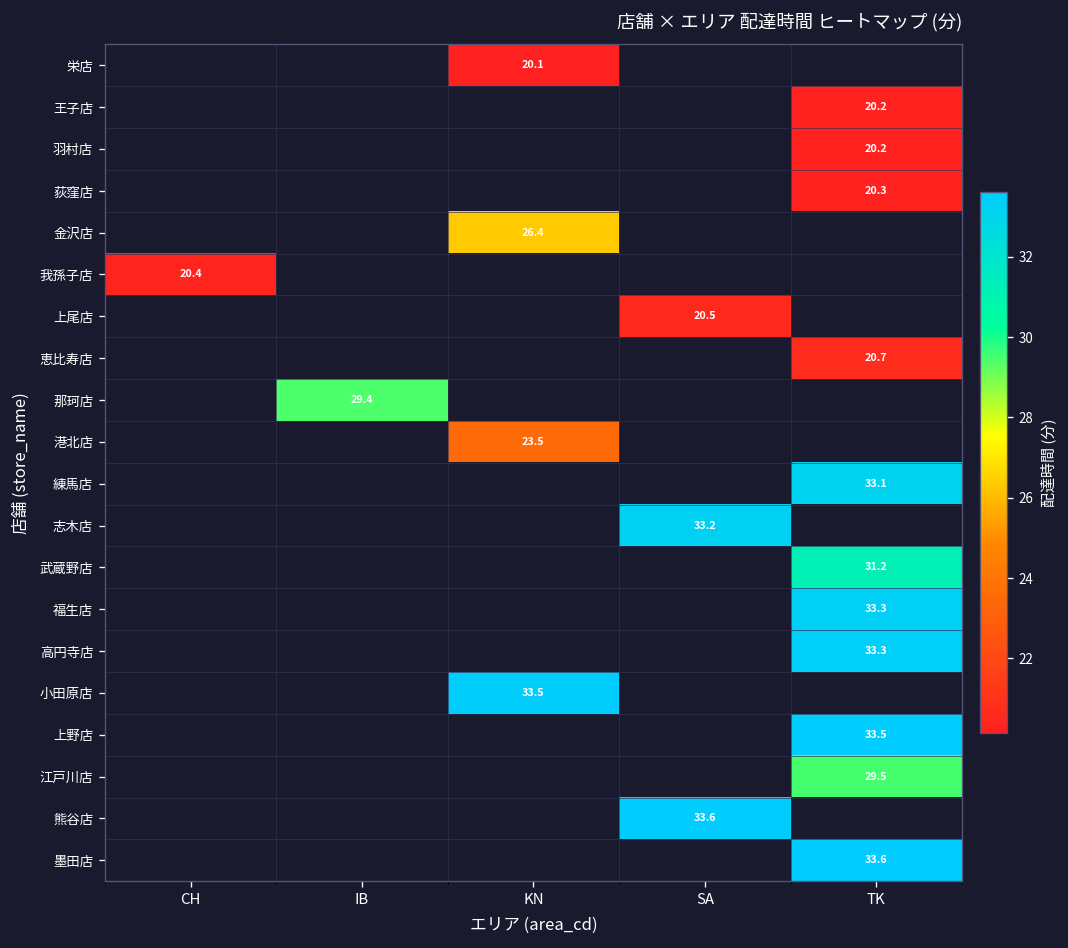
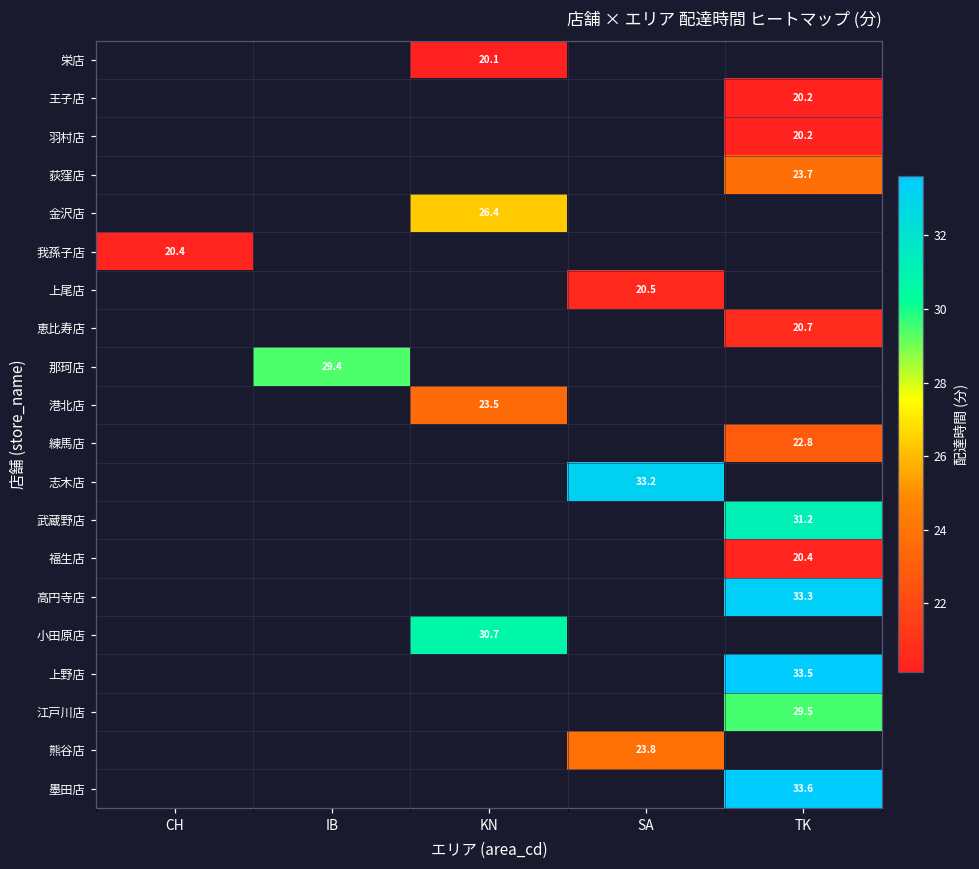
荻窪店, TK: 20.3 -> 23.7
練馬店, TK: 33.1 -> 22.8
福生店, TK: 33.3 -> 20.4
小田原店, KN: 33.5 -> 30.7
熊谷店, SA: 33.6 -> 23.8
